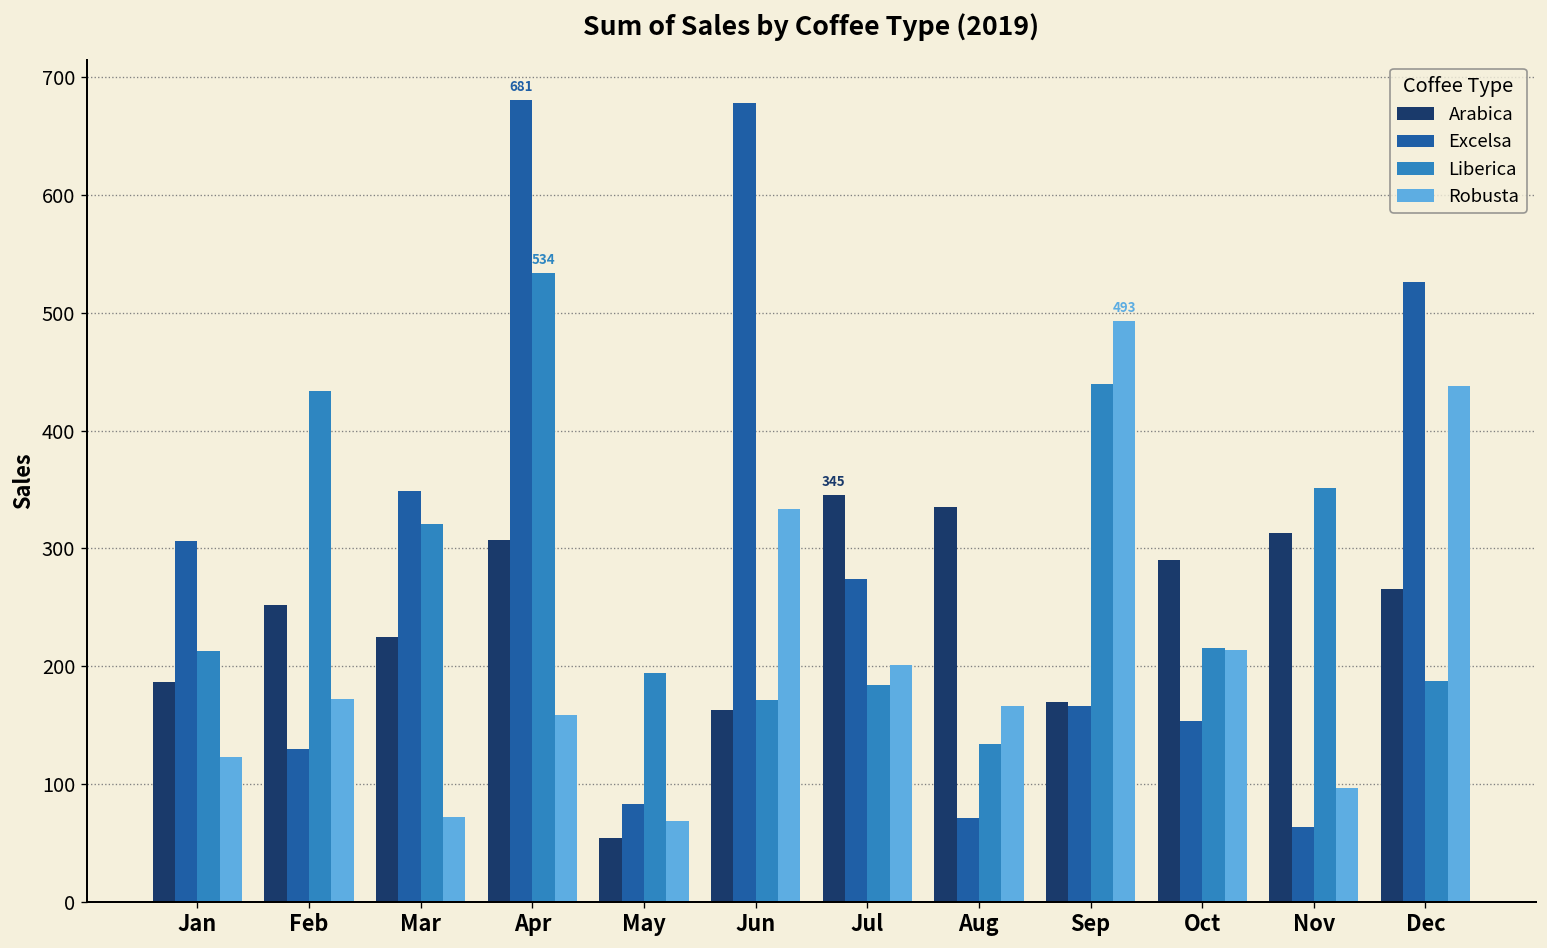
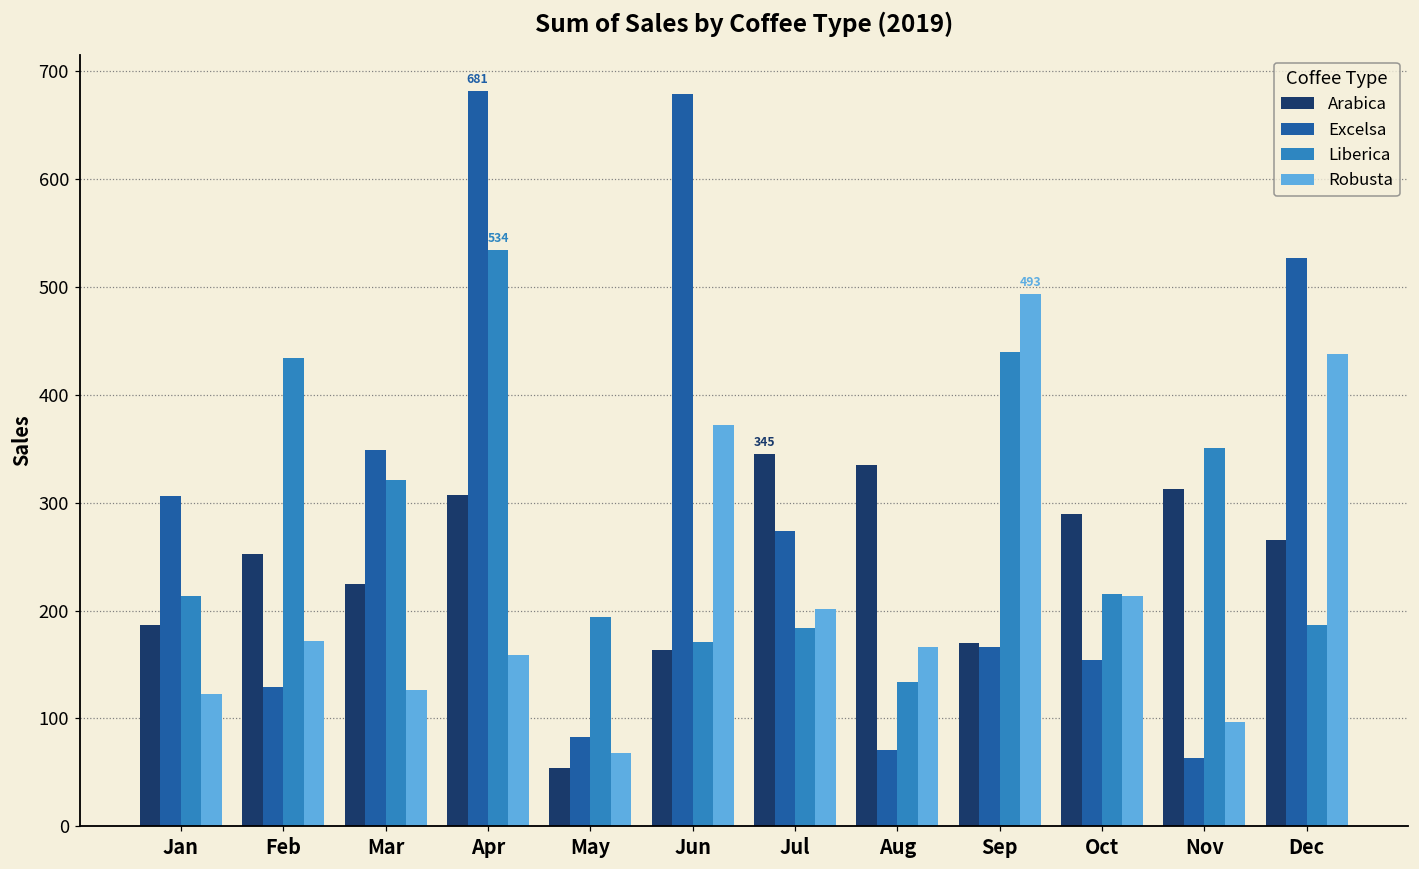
Robusta, Mar: 70 -> 130
Robusta, Jun: 330 -> 370
